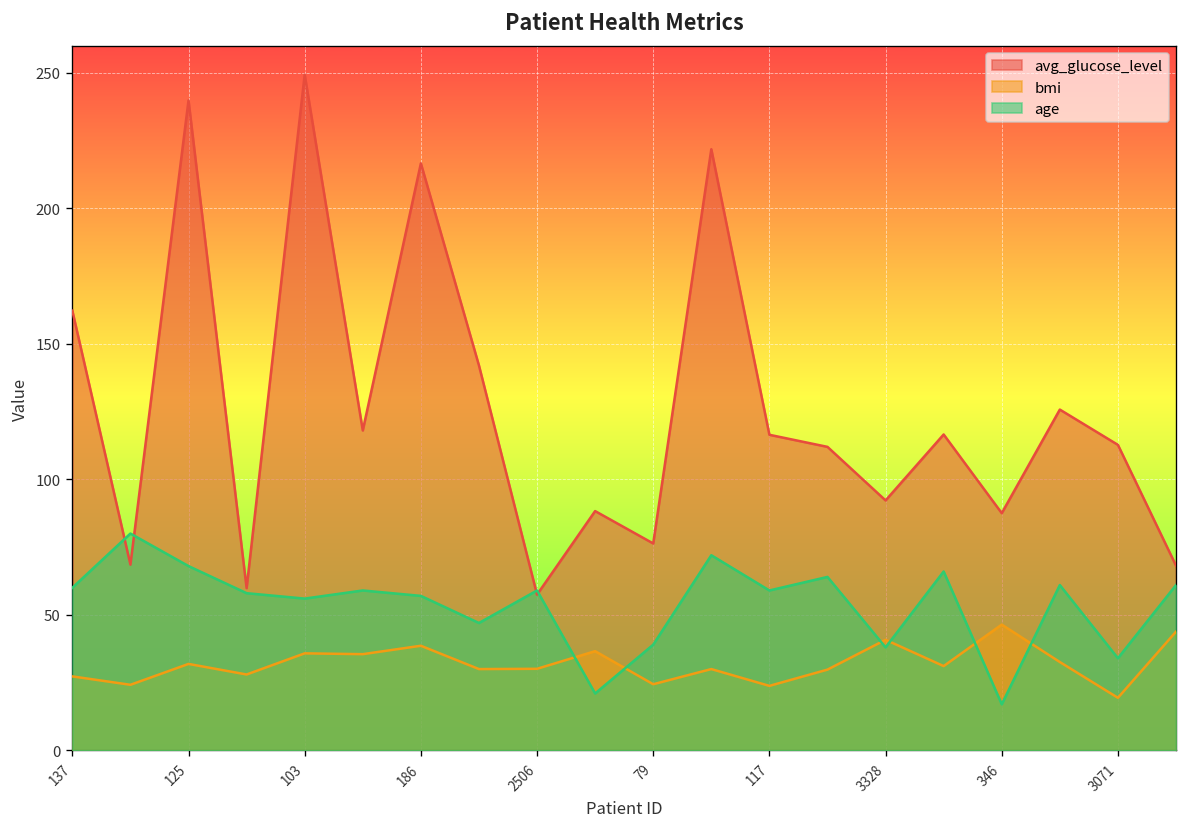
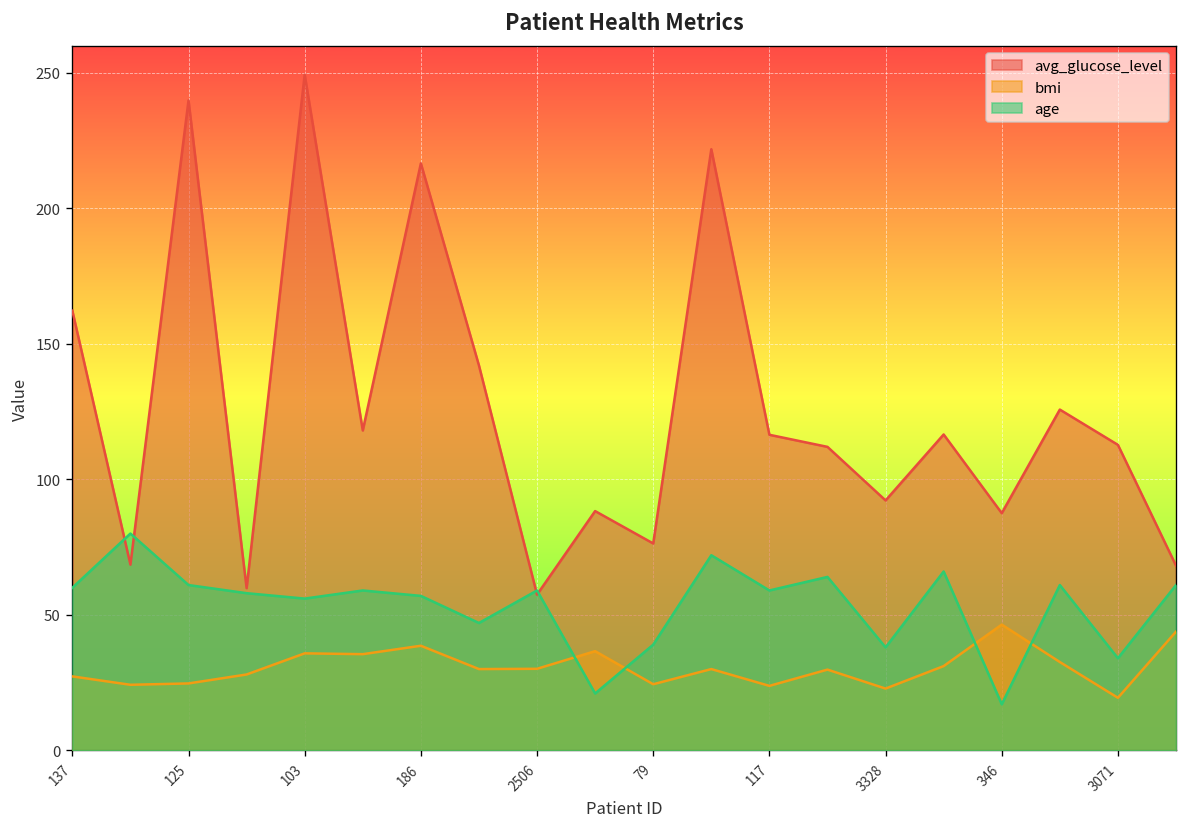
bmi, 125: 32 -> 25
age, 125: 68 -> 61
bmi, 3328: 41 -> 23
